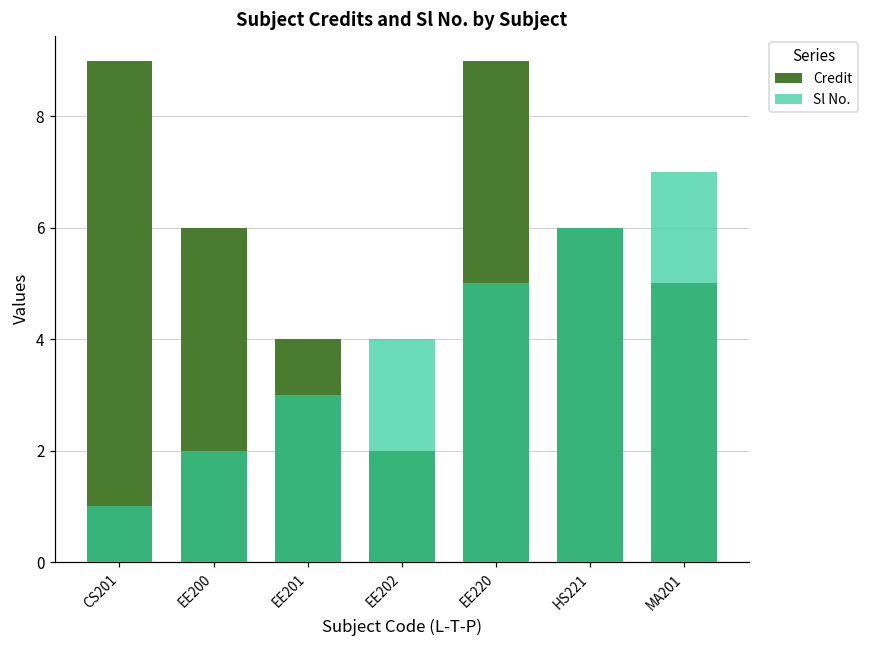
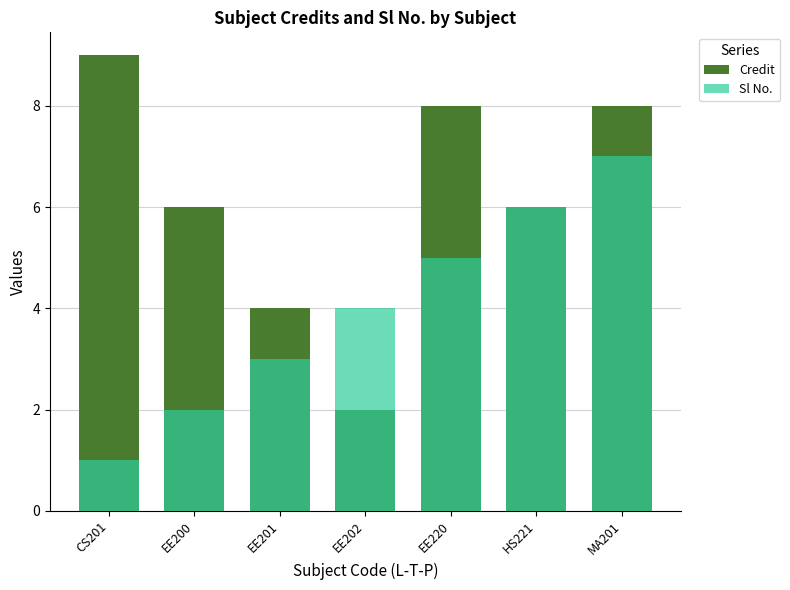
Credit, EE220: 9 -> 8
Credit, MA201: 5 -> 8
